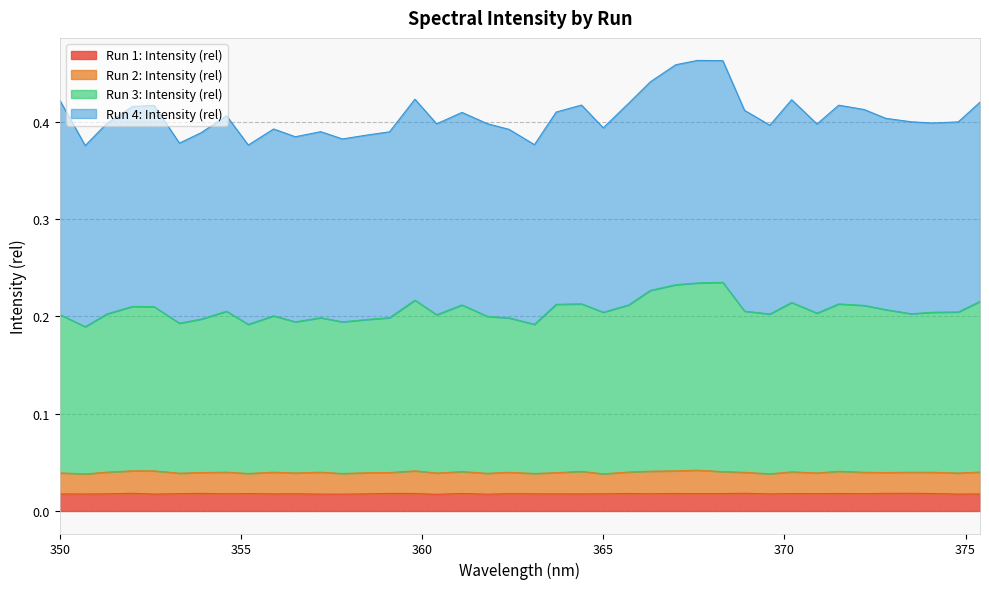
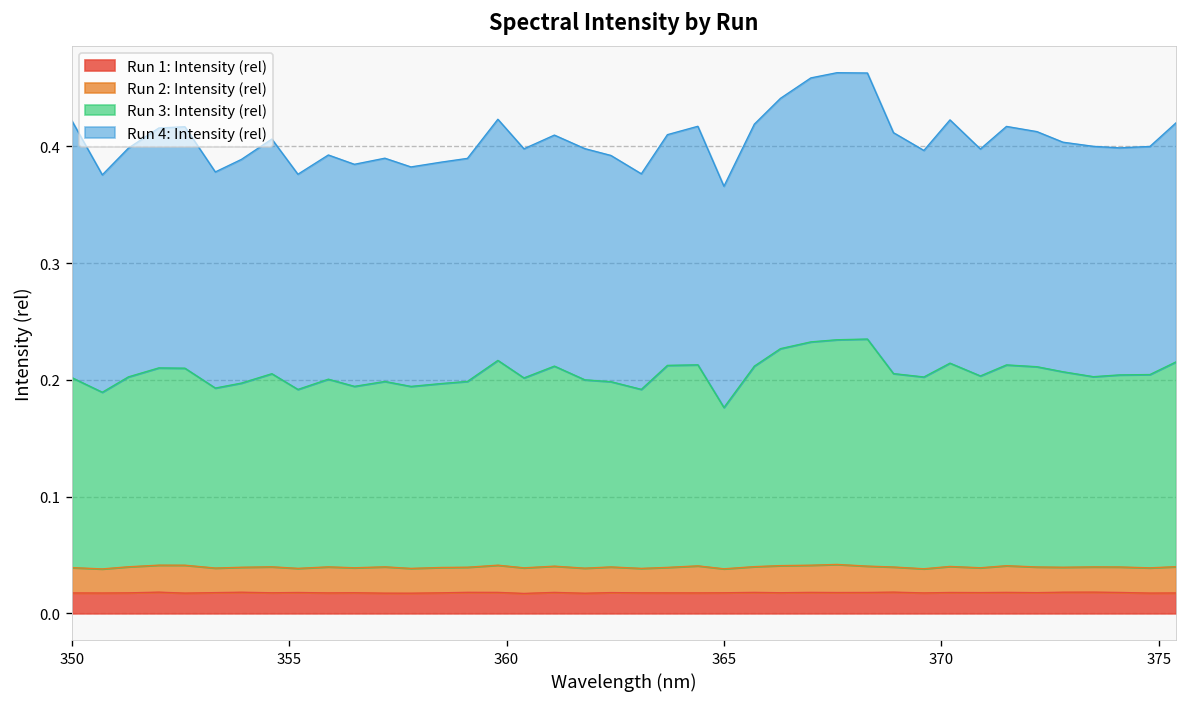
Run 3: Intensity (rel), 365: 0.17 -> 0.14
